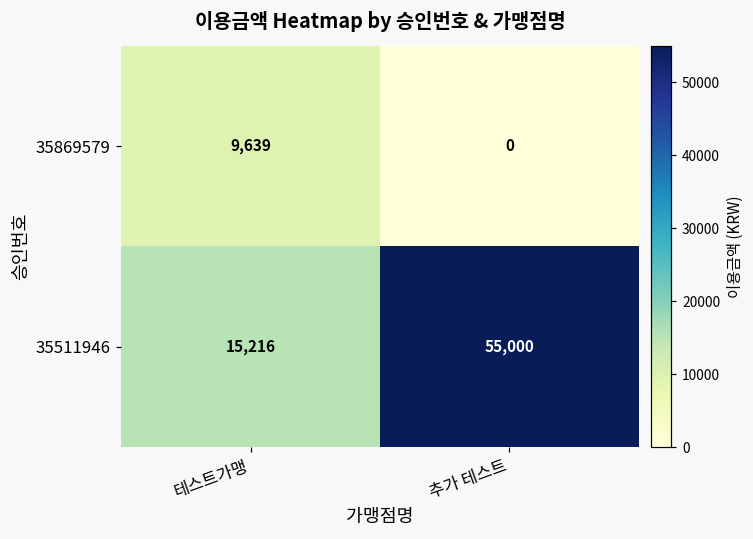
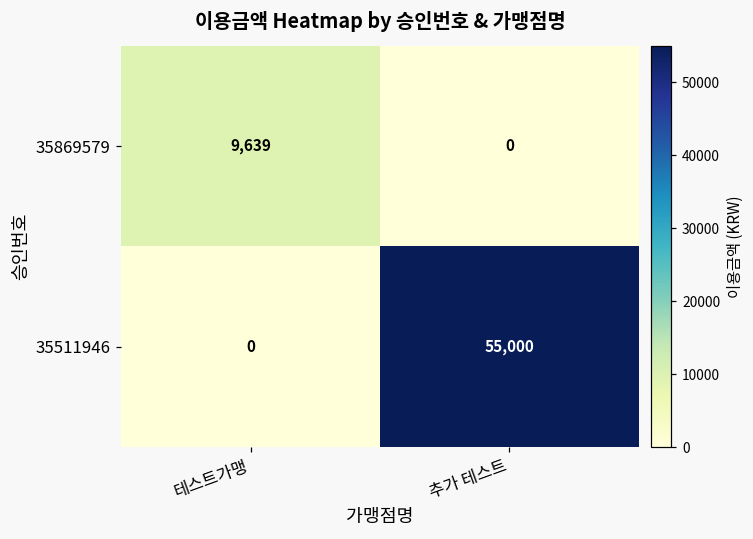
35511946, 테스트가맹: 15,216 -> 0
